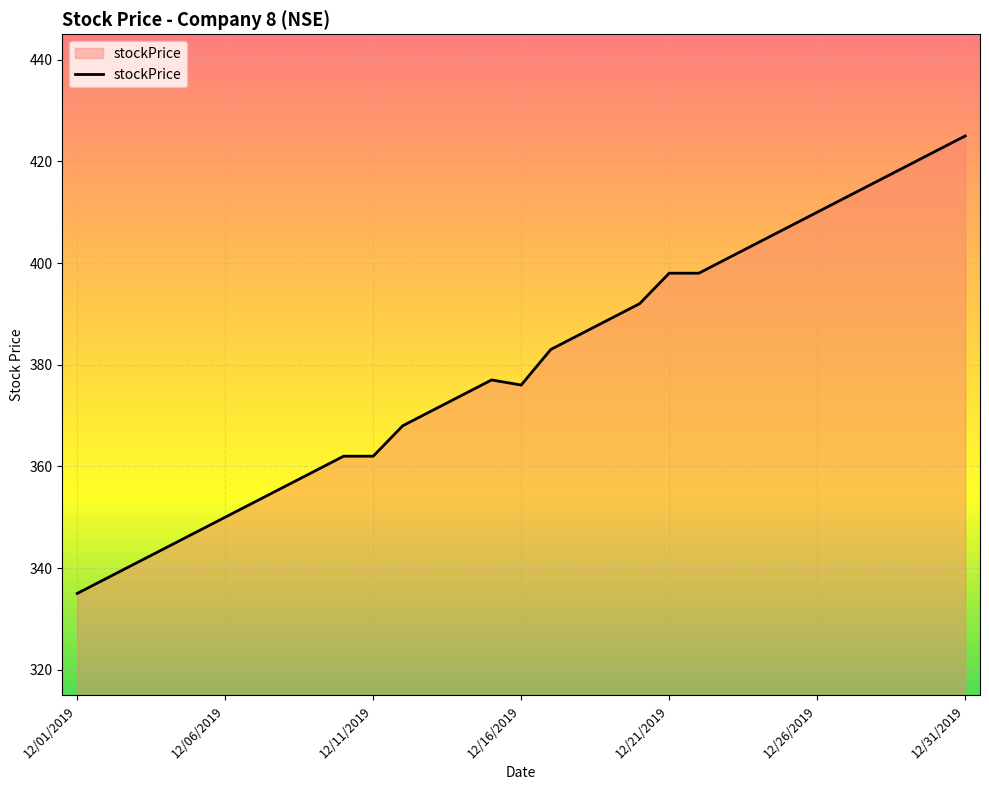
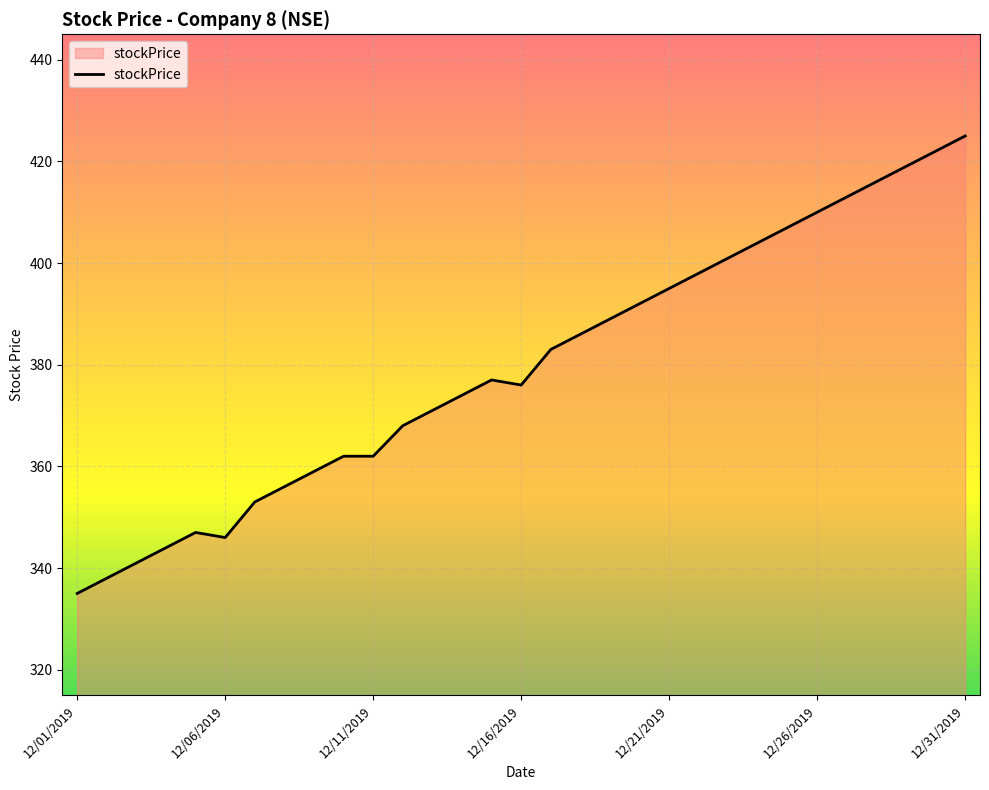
12/06/2019: 350 -> 346
12/21/2019: 398 -> 395
